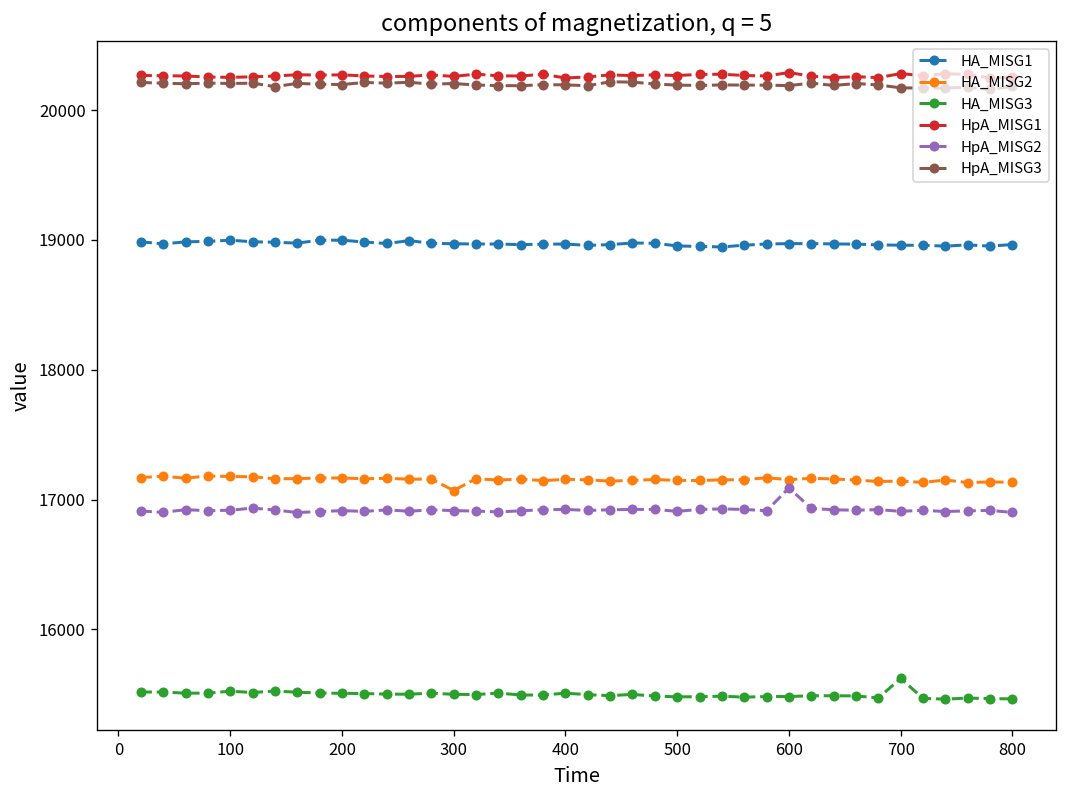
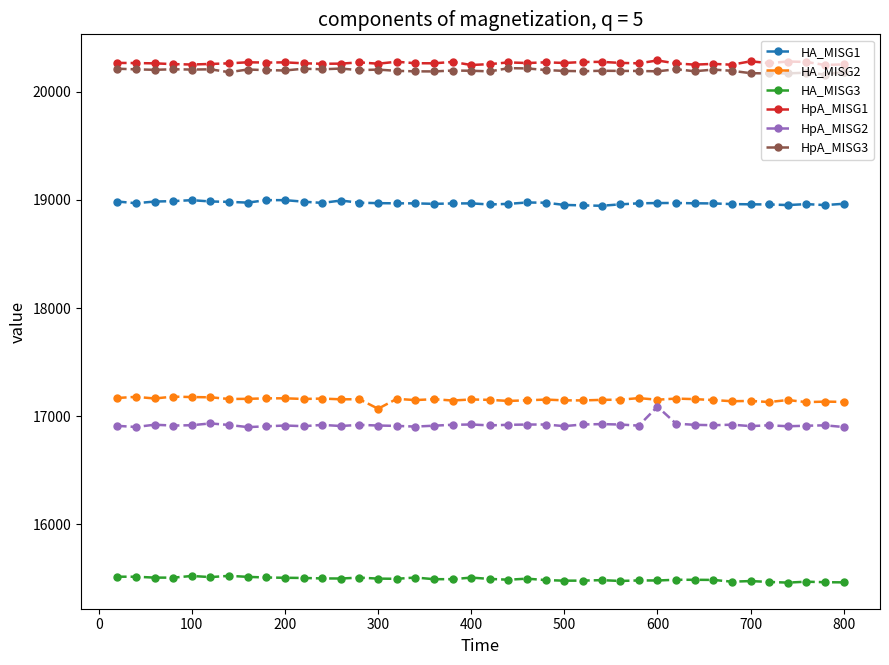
HA_MISG3, 700: 15620 -> 15480
